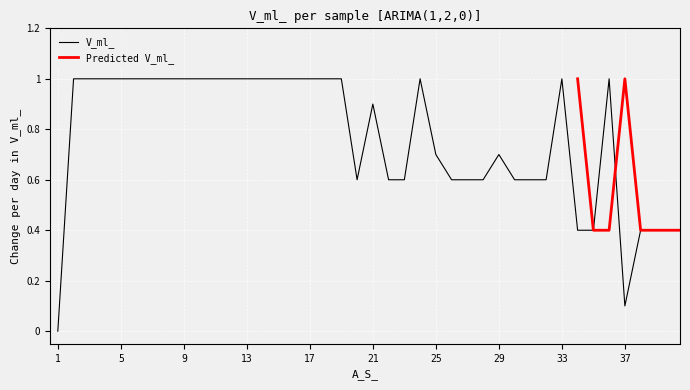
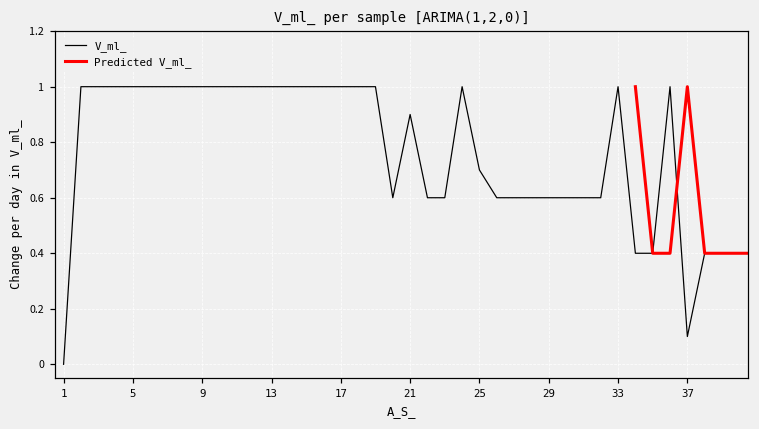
V_ml_, 29: 0.7 -> 0.6
